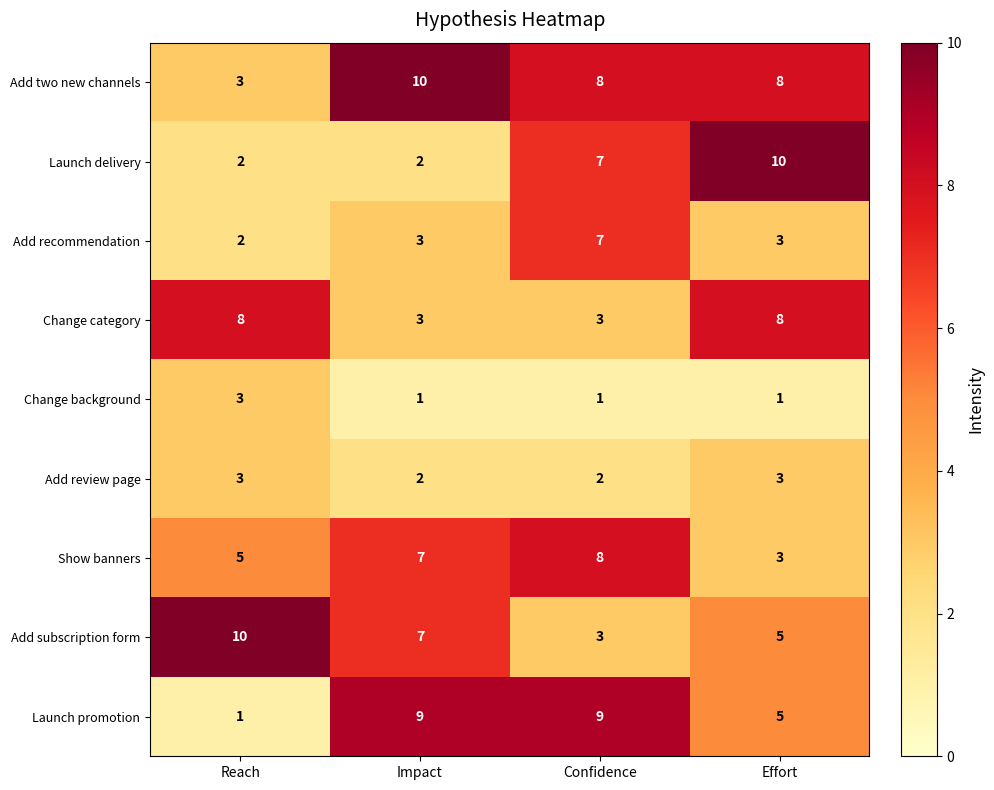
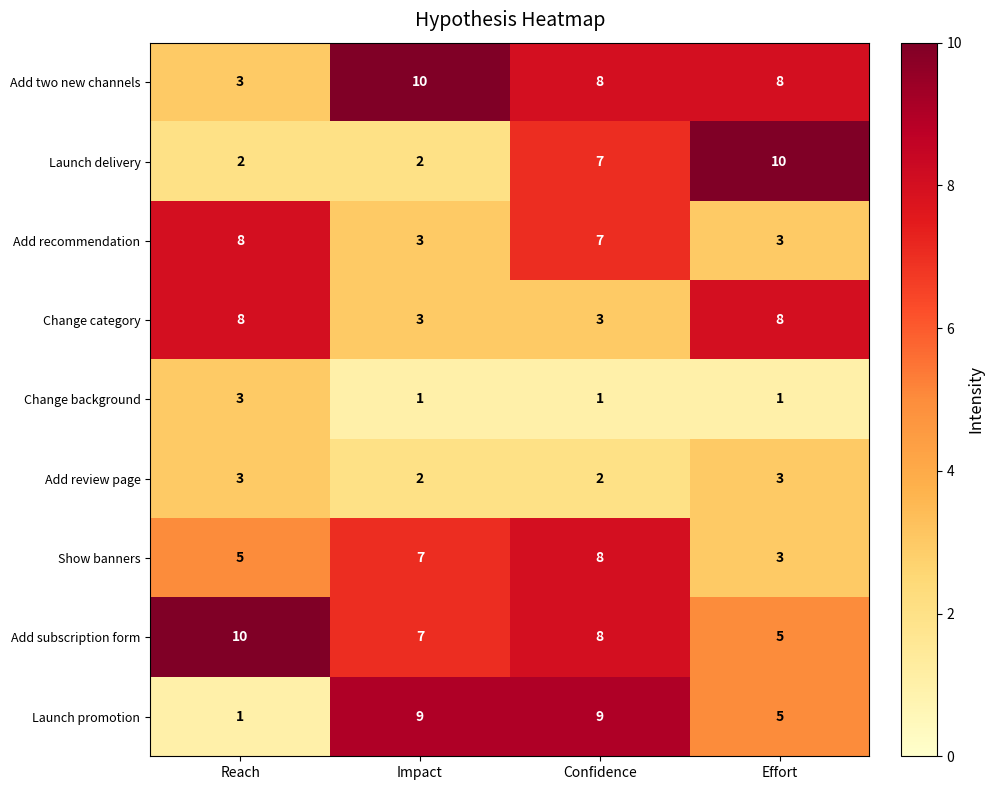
Add recommendation, Reach: 2 -> 8
Add subscription form, Confidence: 3 -> 8
